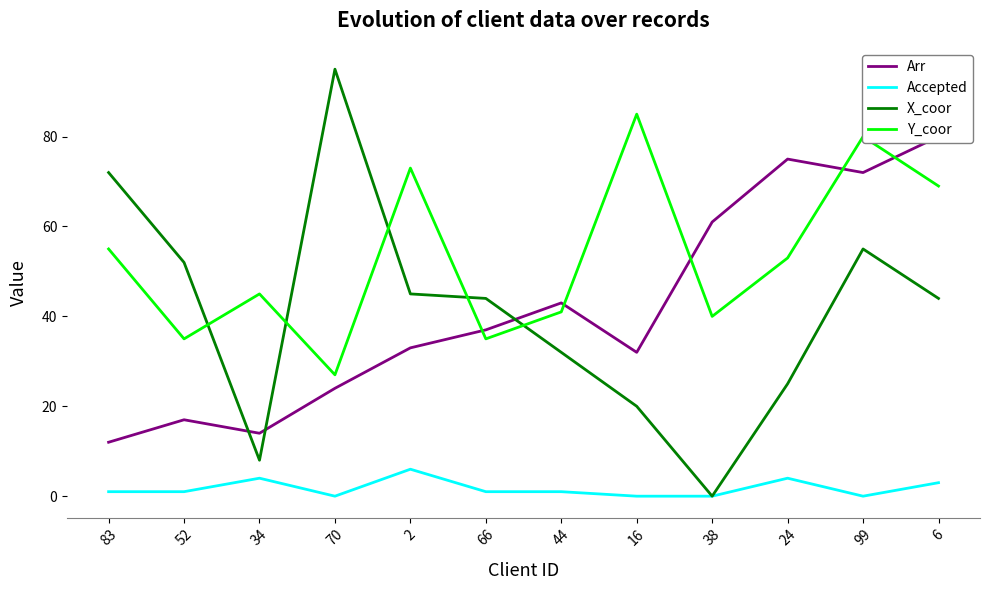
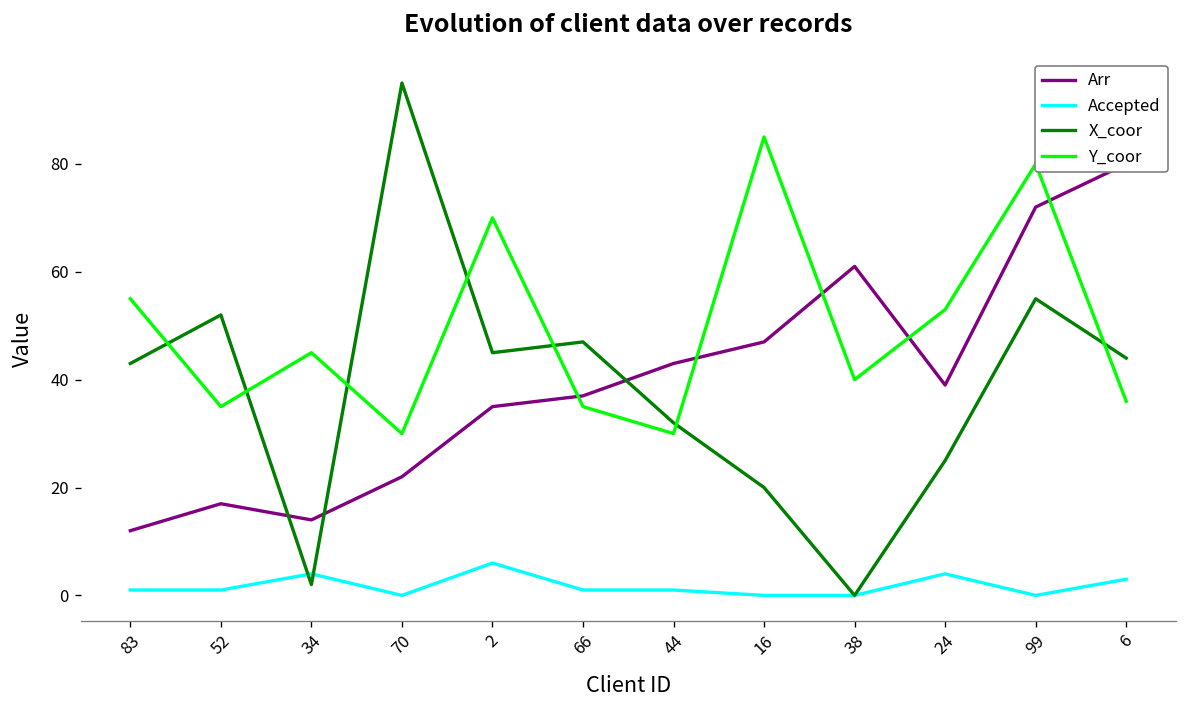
X_coor, 83: 72 -> 43
X_coor, 34: 8 -> 2
Arr, 70: 24 -> 22
Y_coor, 70: 27 -> 30
Arr, 2: 33 -> 35
Y_coor, 2: 73 -> 70
X_coor, 66: 44 -> 47
Y_coor, 44: 41 -> 30
Arr, 16: 32 -> 47
Arr, 24: 75 -> 39
Y_coor, 6: 69 -> 36
